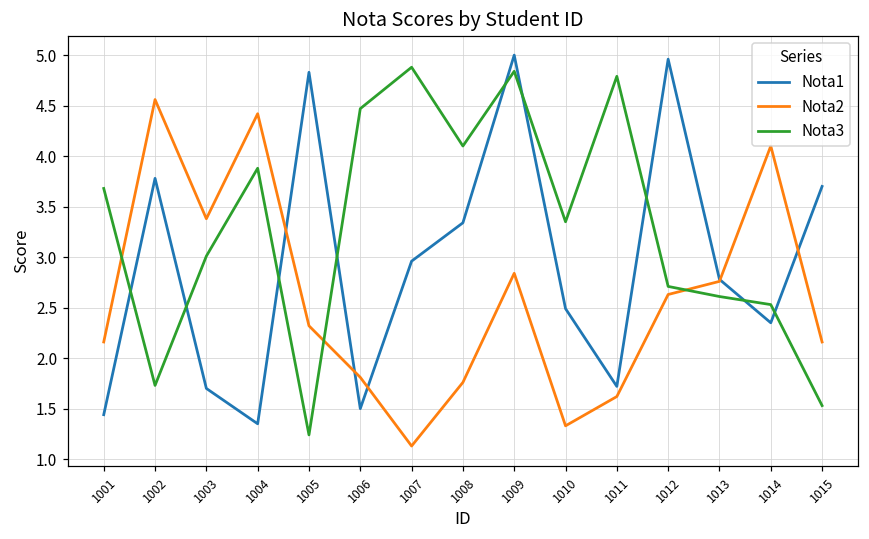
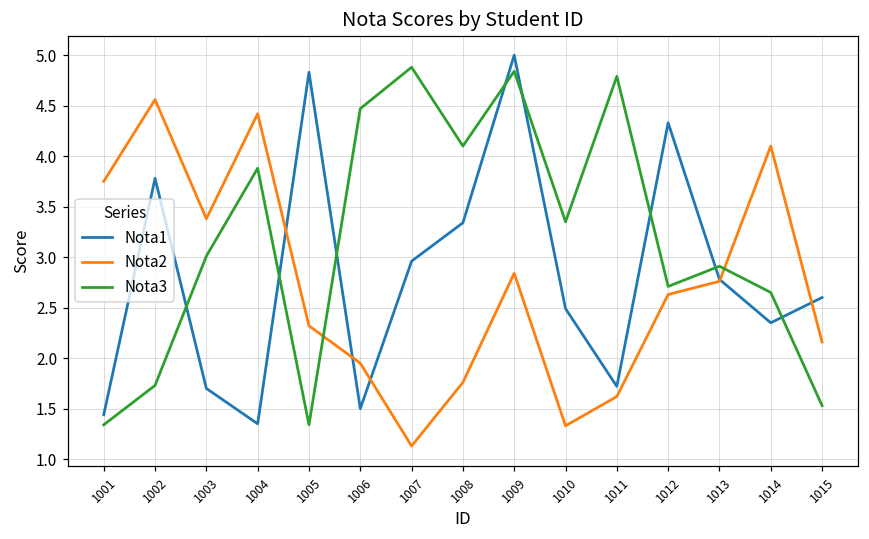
Nota2, 1001: 2.2 -> 3.8
Nota3, 1001: 3.7 -> 1.3
Nota3, 1005: 1.2 -> 1.3
Nota2, 1006: 1.8 -> 2.0
Nota1, 1012: 5.0 -> 4.3
Nota3, 1013: 2.6 -> 2.9
Nota3, 1014: 2.5 -> 2.7
Nota1, 1015: 3.7 -> 2.6
